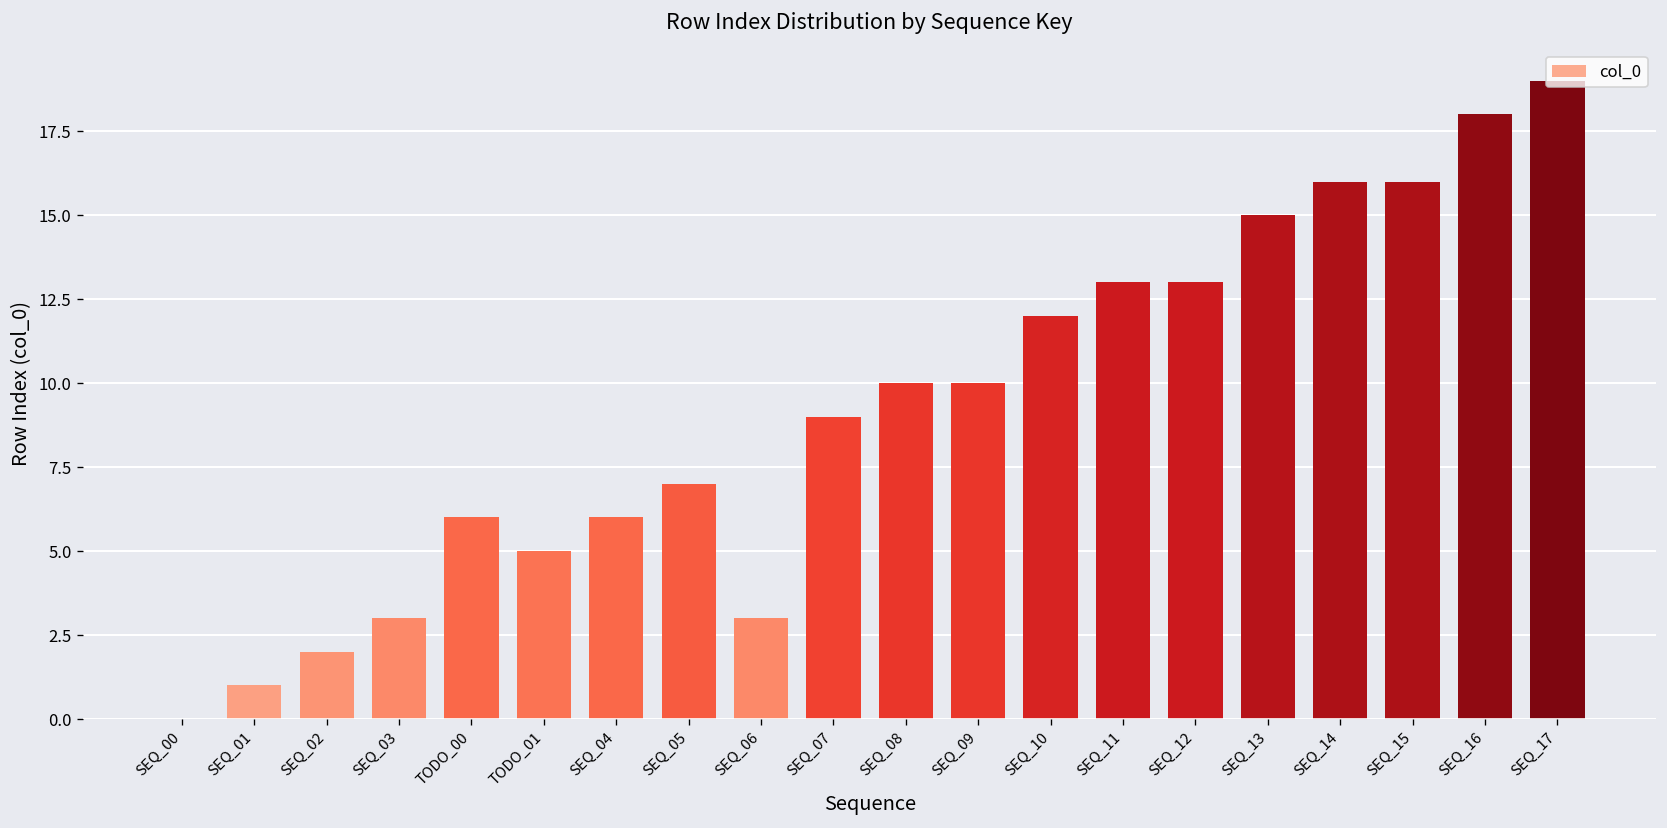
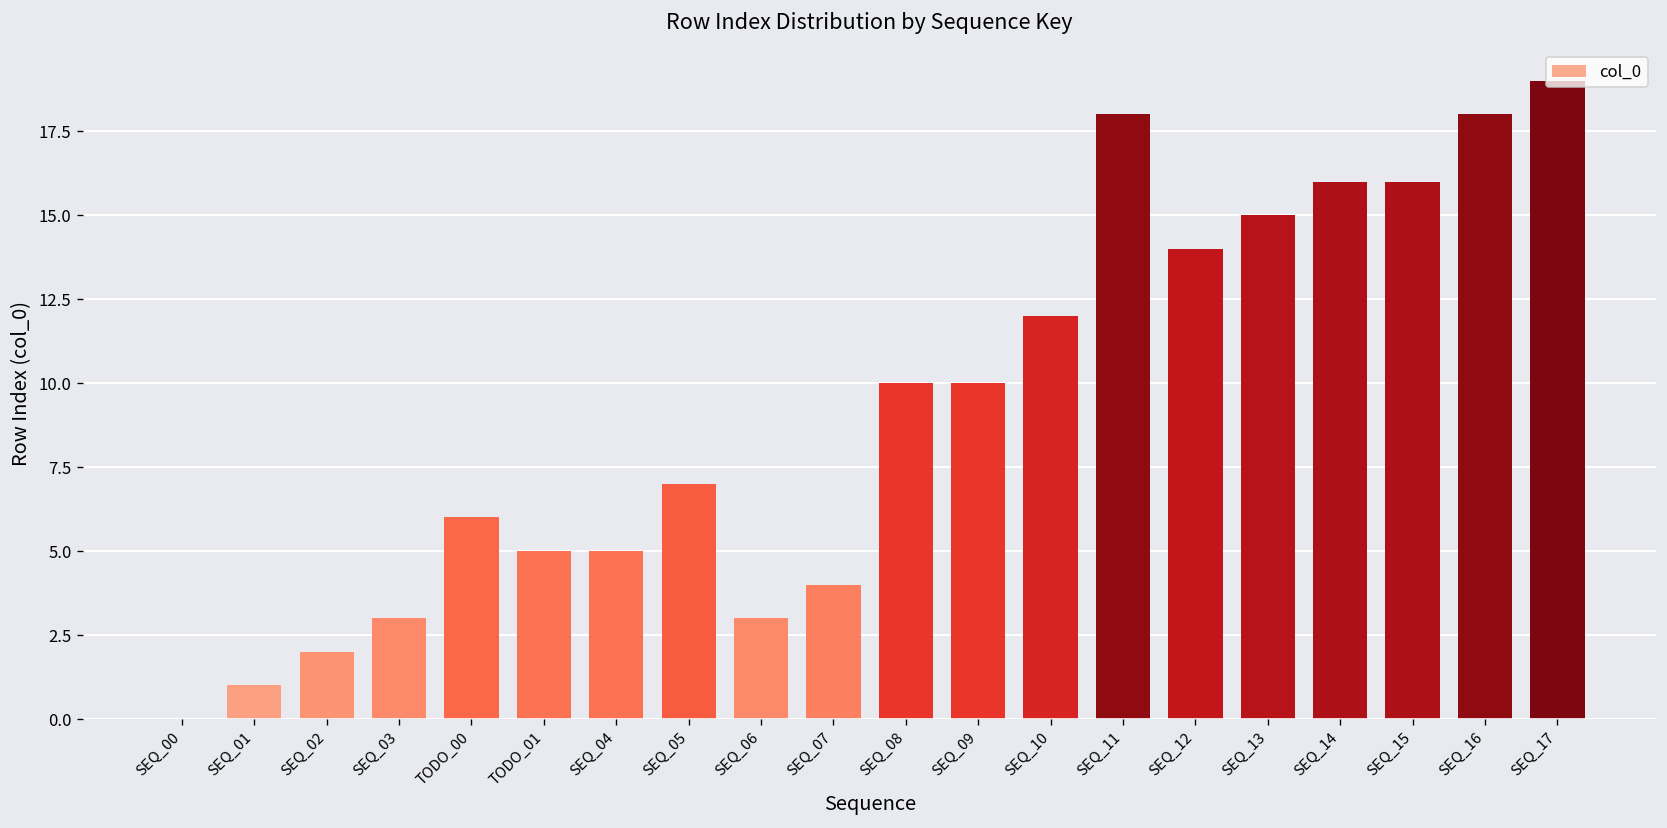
SEQ_04: 6 -> 5
SEQ_07: 9 -> 4
SEQ_11: 13 -> 18
SEQ_12: 13 -> 14
